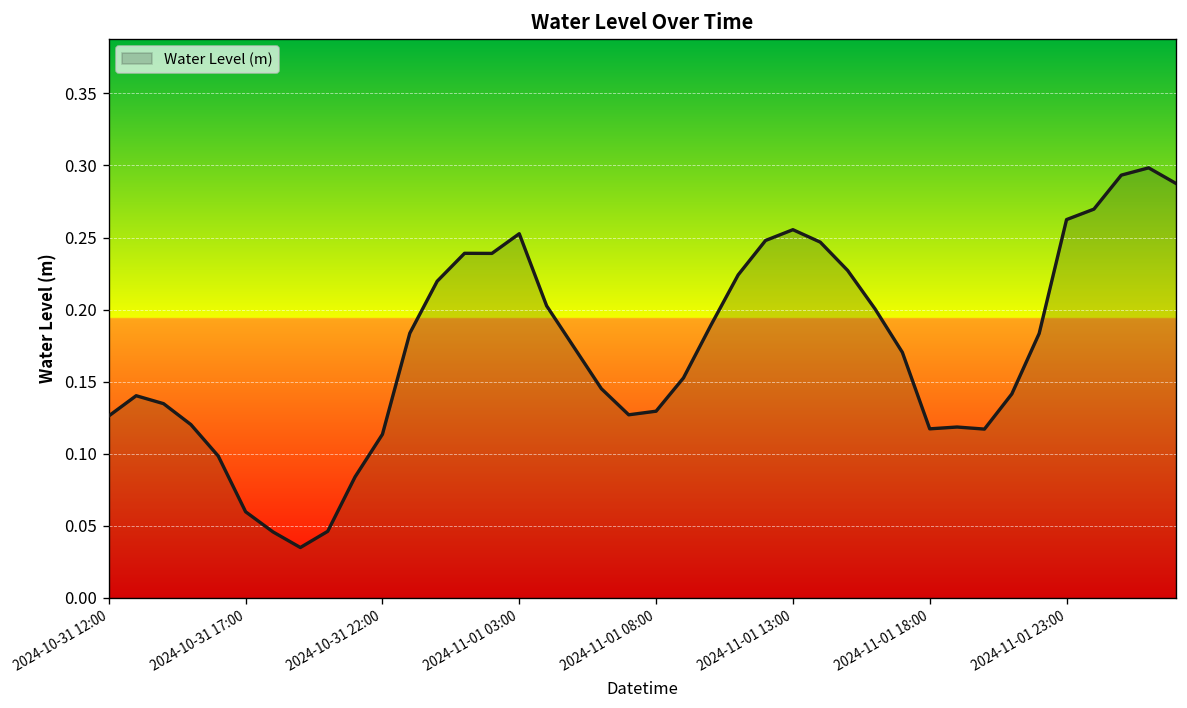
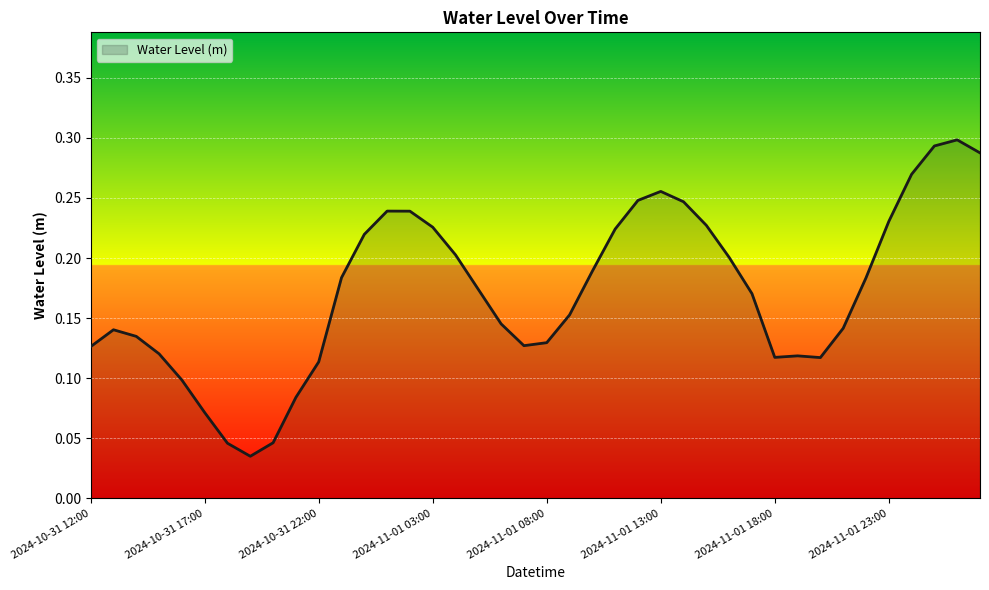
2024-10-31 17:00: 0.060 -> 0.071
2024-11-01 03:00: 0.253 -> 0.226
2024-11-01 23:00: 0.262 -> 0.230
